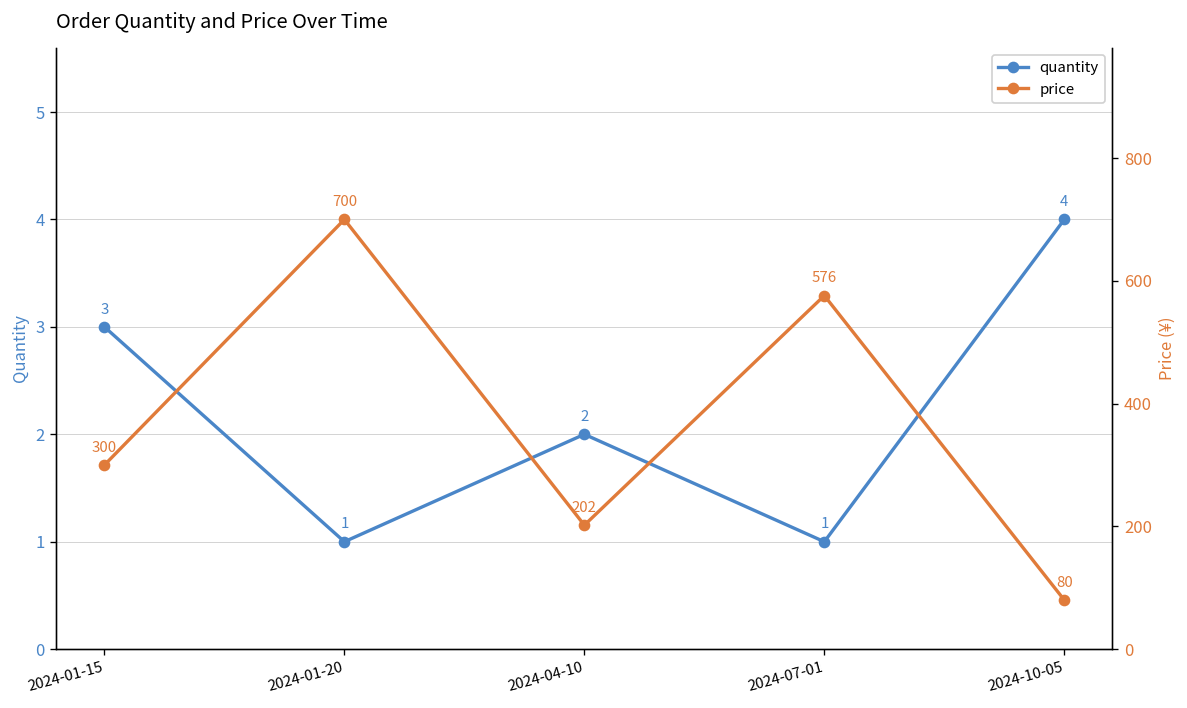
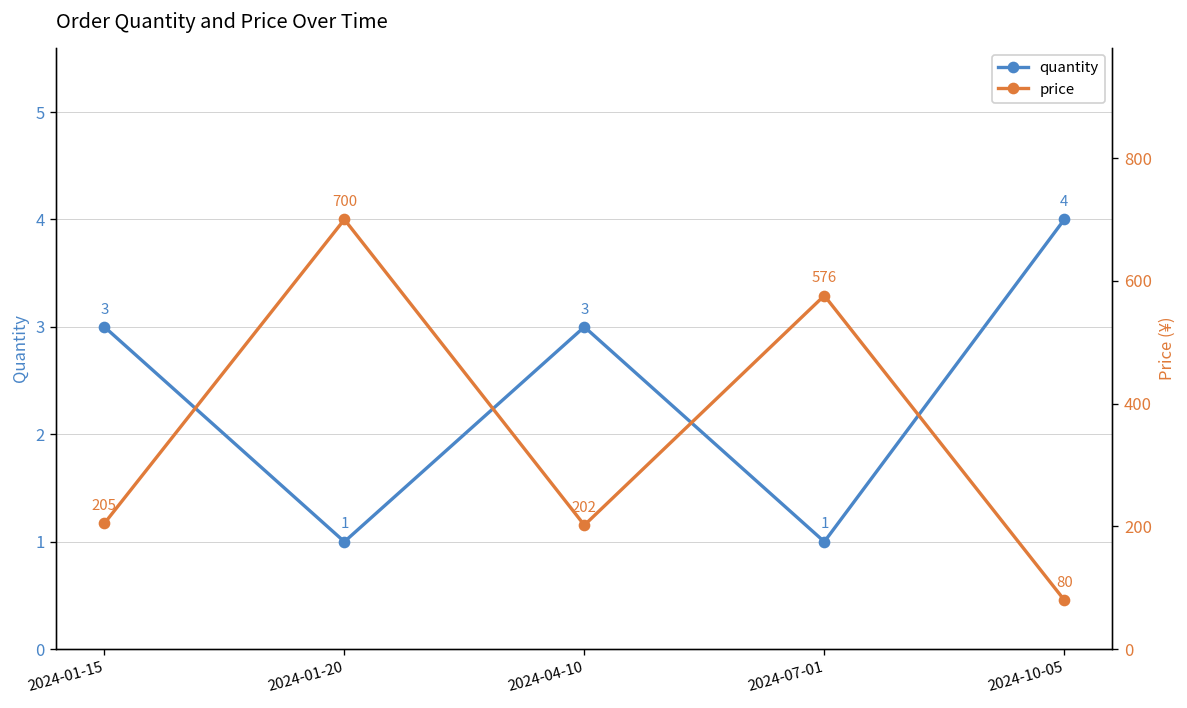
quantity, 2024-04-10: 2 -> 3
price, 2024-01-15: 300 -> 205
